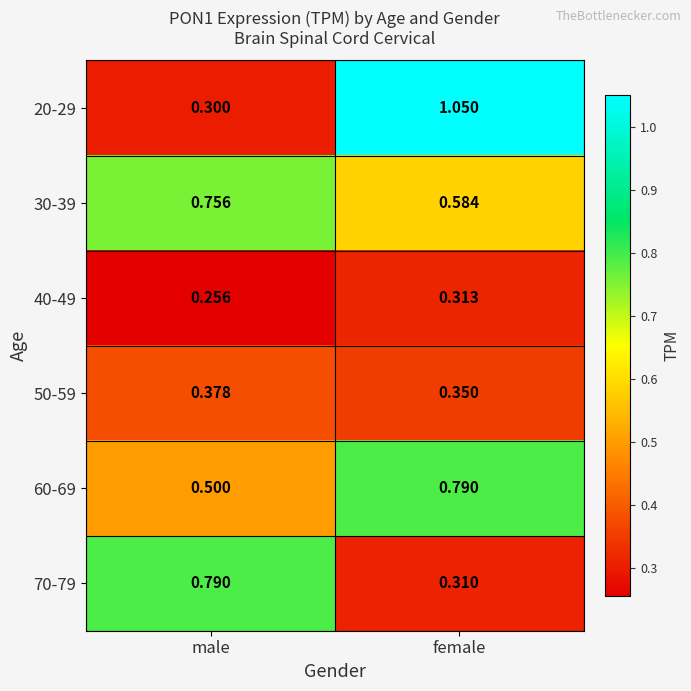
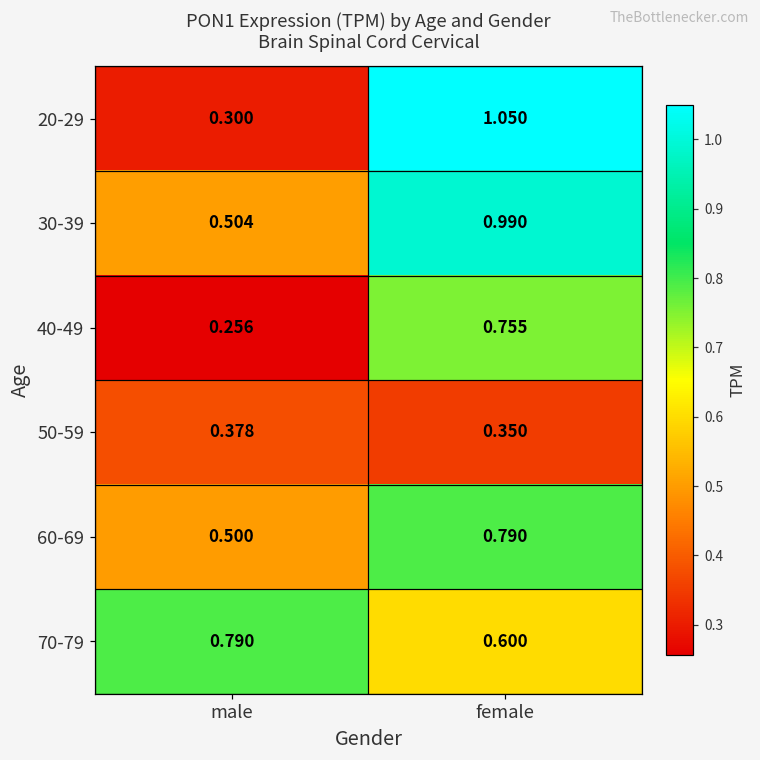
30-39, male: 0.756 -> 0.504
30-39, female: 0.584 -> 0.990
40-49, female: 0.313 -> 0.755
70-79, female: 0.310 -> 0.600
